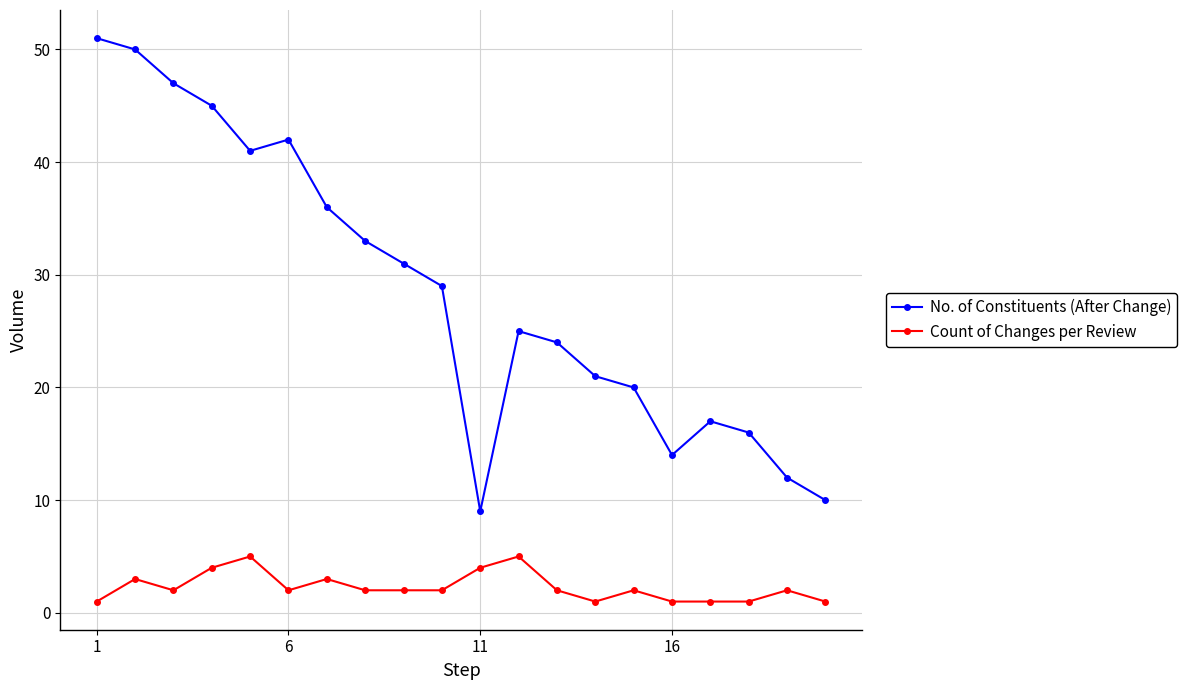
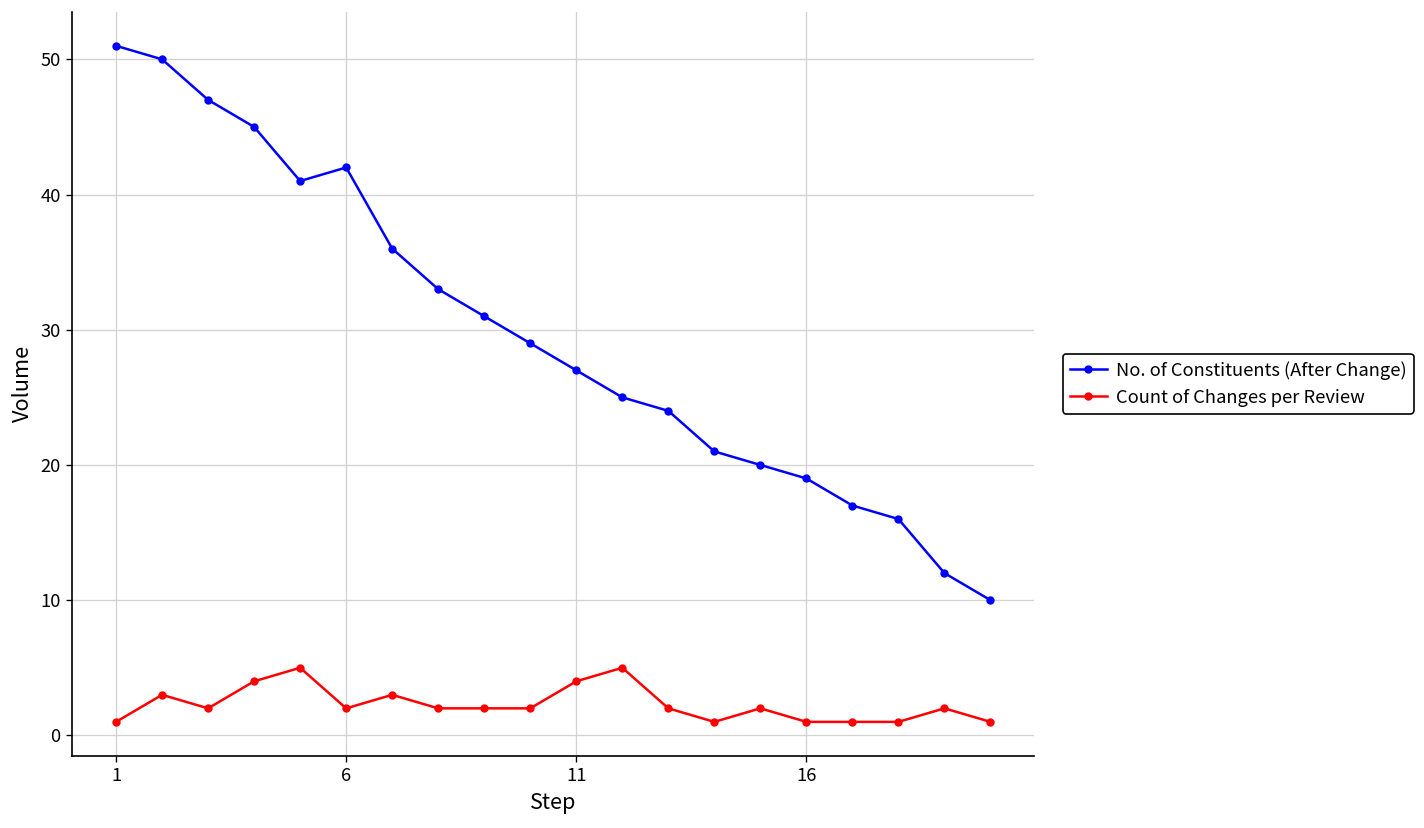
No. of Constituents (After Change), 11: 9 -> 27
No. of Constituents (After Change), 16: 14 -> 19
